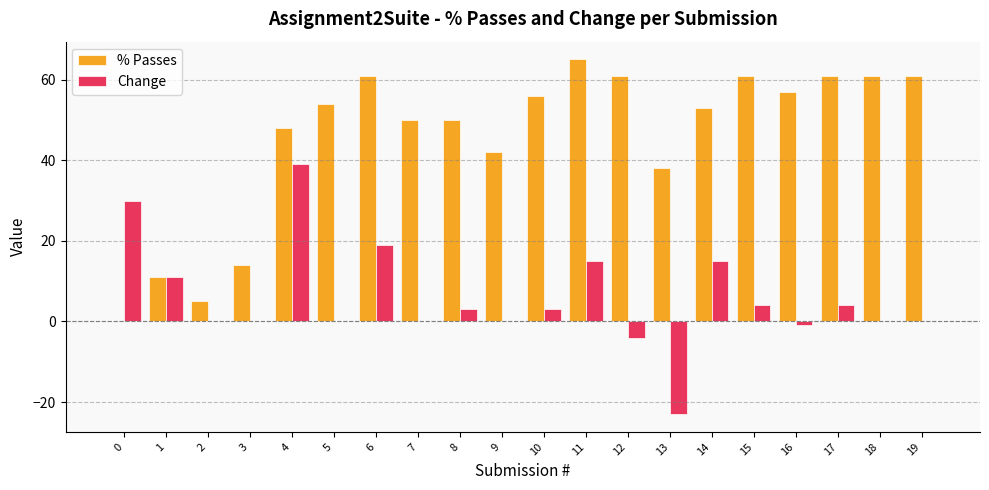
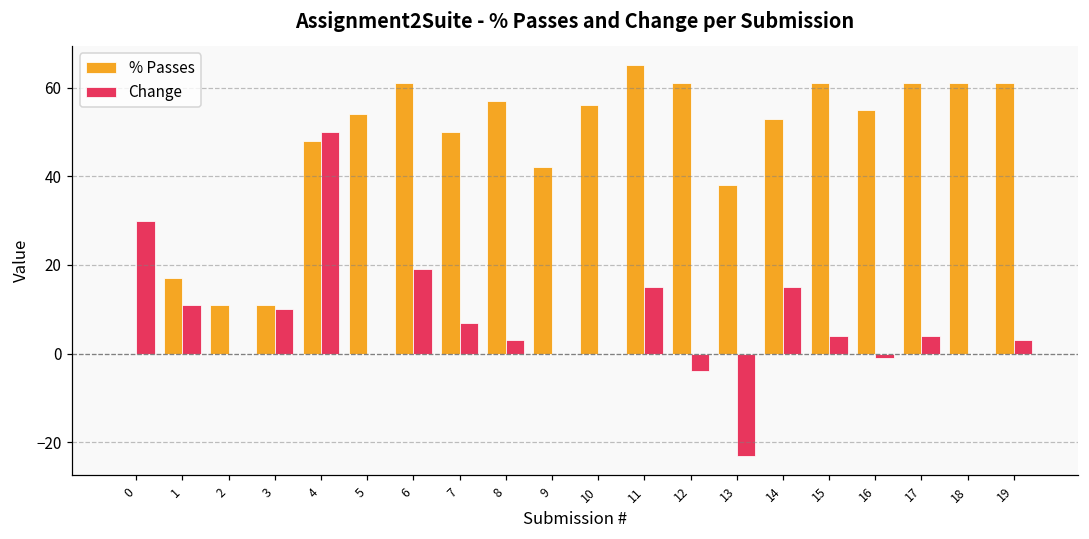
% Passes, 1: 11 -> 17
% Passes, 2: 5 -> 11
% Passes, 3: 14 -> 11
Change, 3: 0 -> 10
Change, 4: 39 -> 50
Change, 7: 0 -> 7
% Passes, 8: 50 -> 57
Change, 10: 3 -> 0
% Passes, 16: 57 -> 55
Change, 19: 0 -> 3
